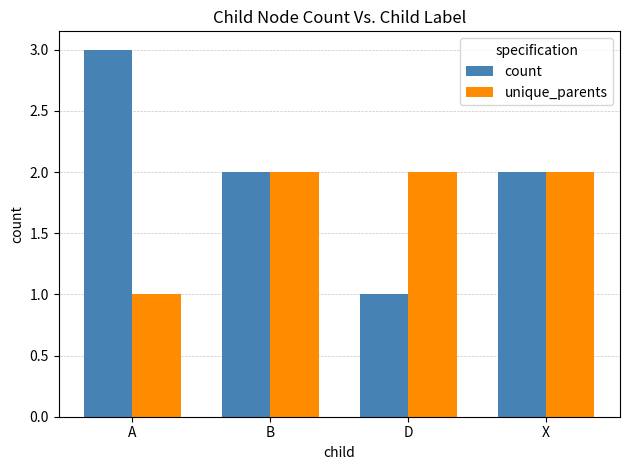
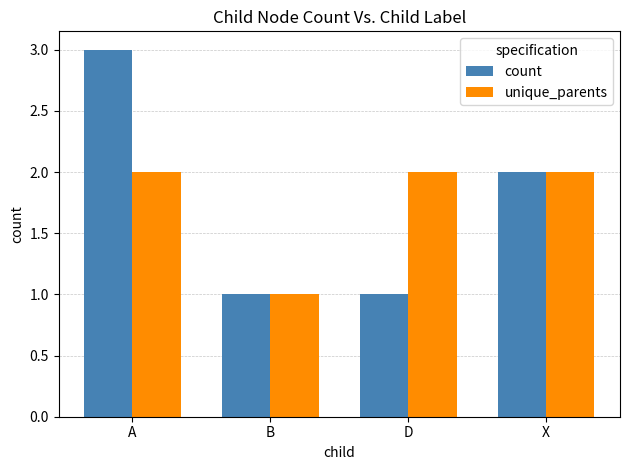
unique_parents, A: 1 -> 2
count, B: 2 -> 1
unique_parents, B: 2 -> 1
